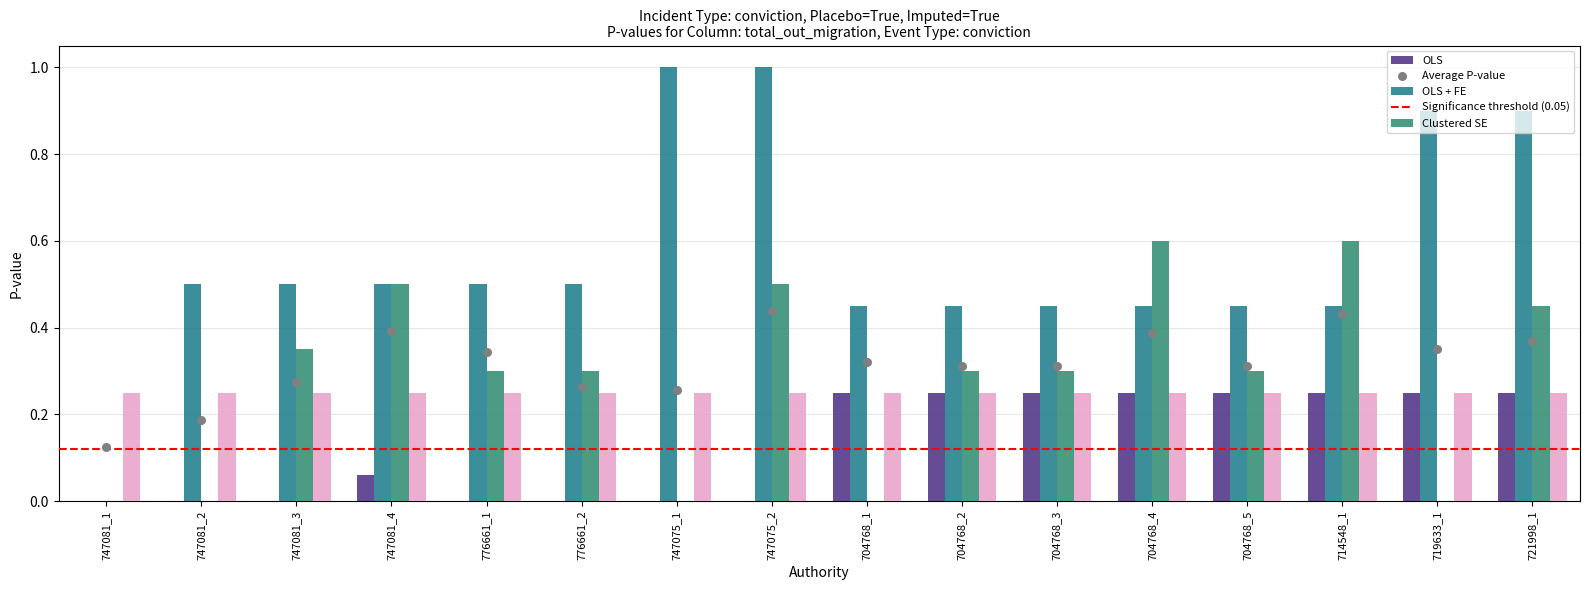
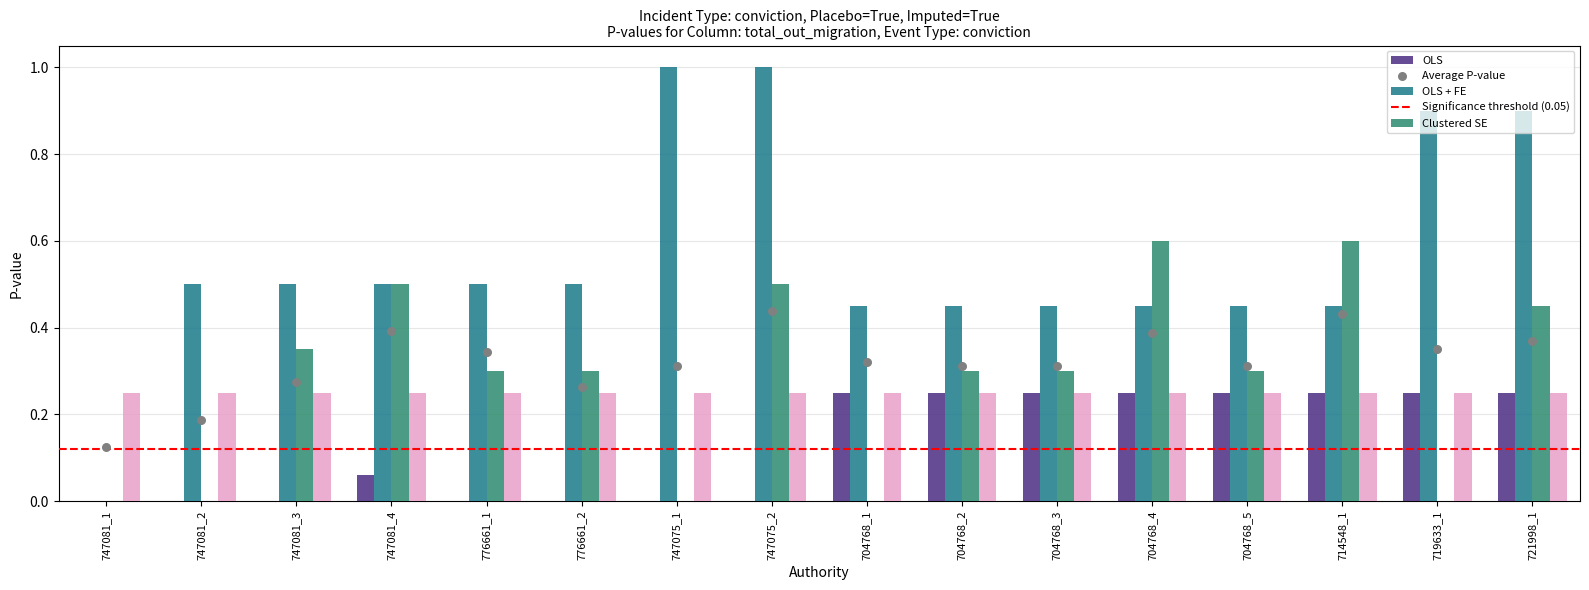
Average P-value, 747075_1: 0.26 -> 0.31
